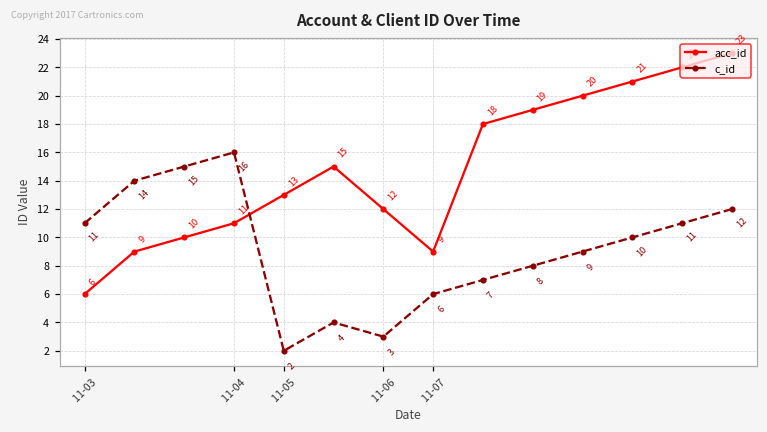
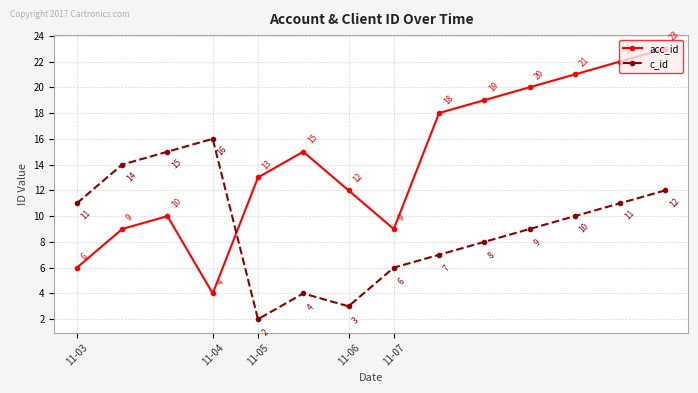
acc_id, 11-04: 11 -> 4
